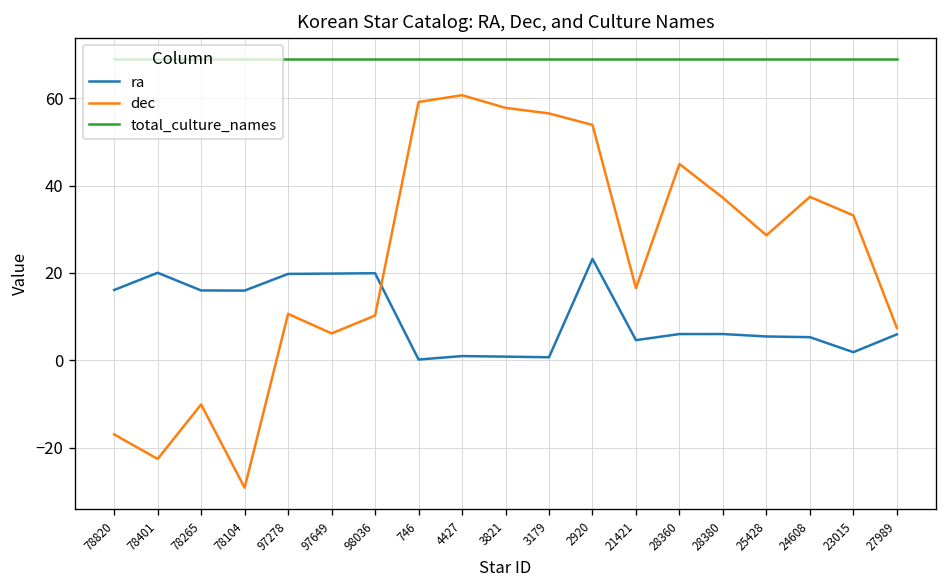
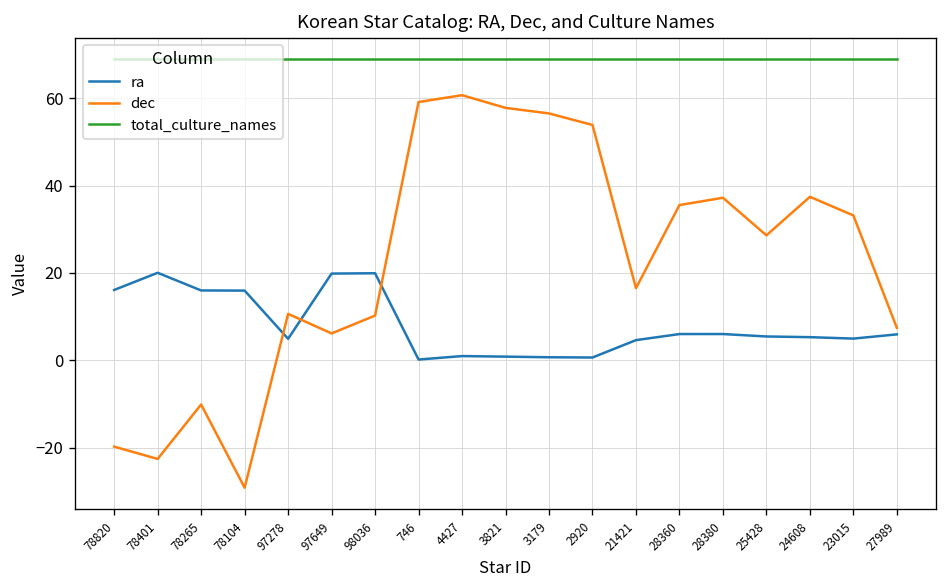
dec, 78820: -17 -> -20
ra, 97278: 20 -> 5
ra, 2920: 23 -> 1
dec, 28360: 45 -> 36
ra, 23015: 2 -> 5
